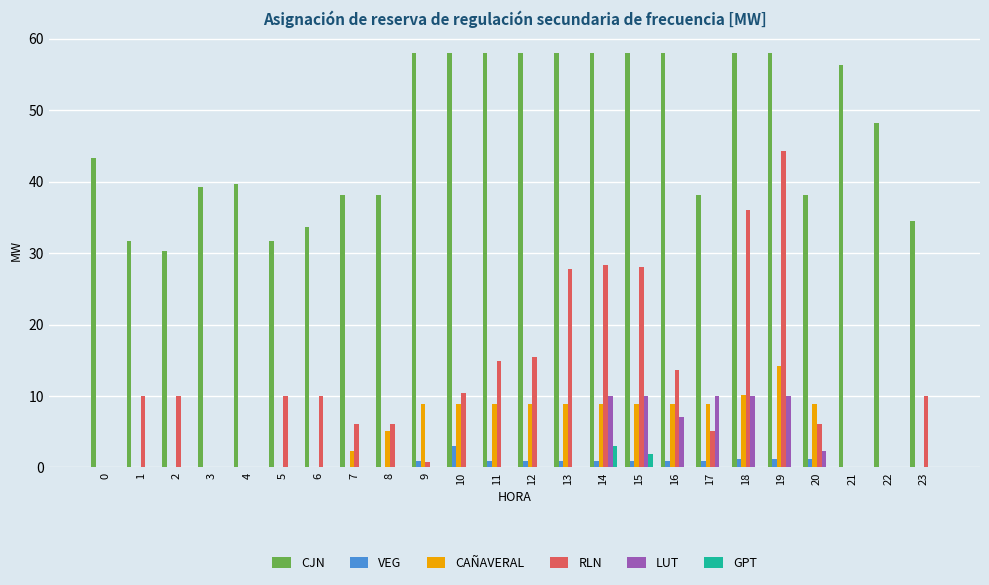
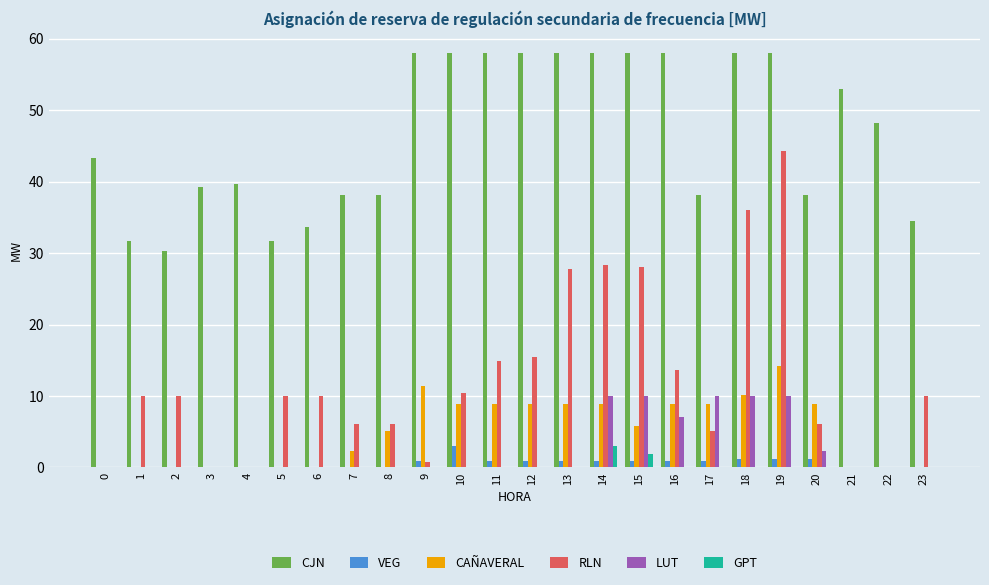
CAÑAVERAL, 9: 9 -> 11
CAÑAVERAL, 15: 9 -> 6
CJN, 21: 56 -> 53
